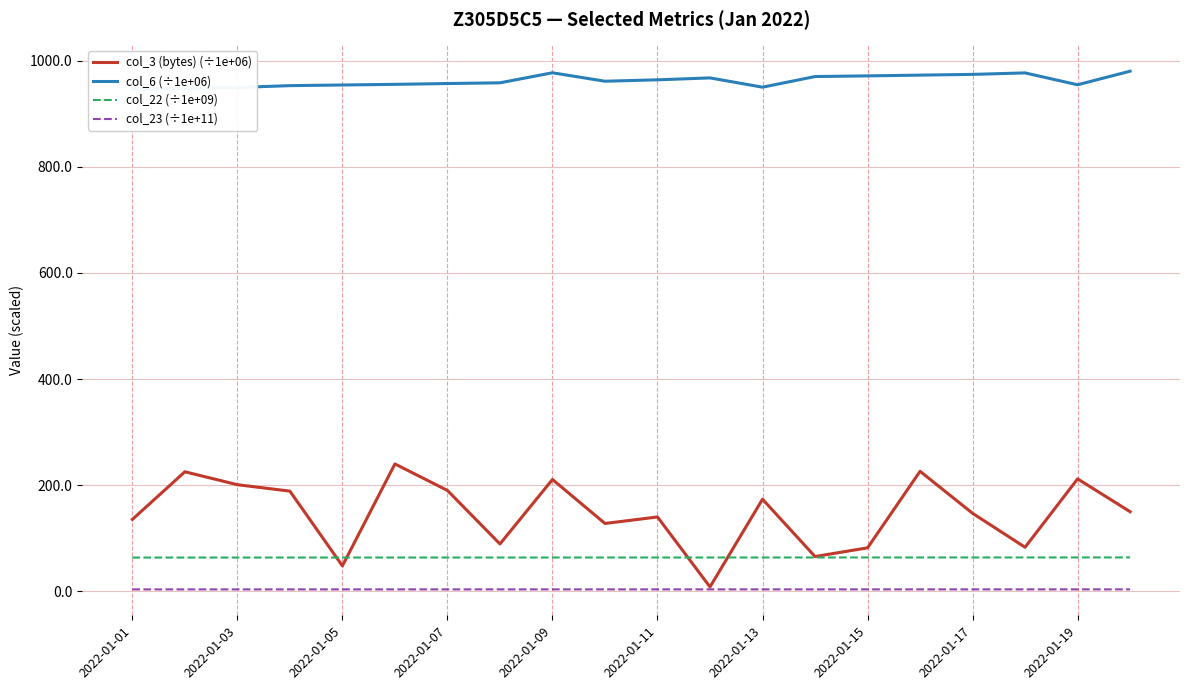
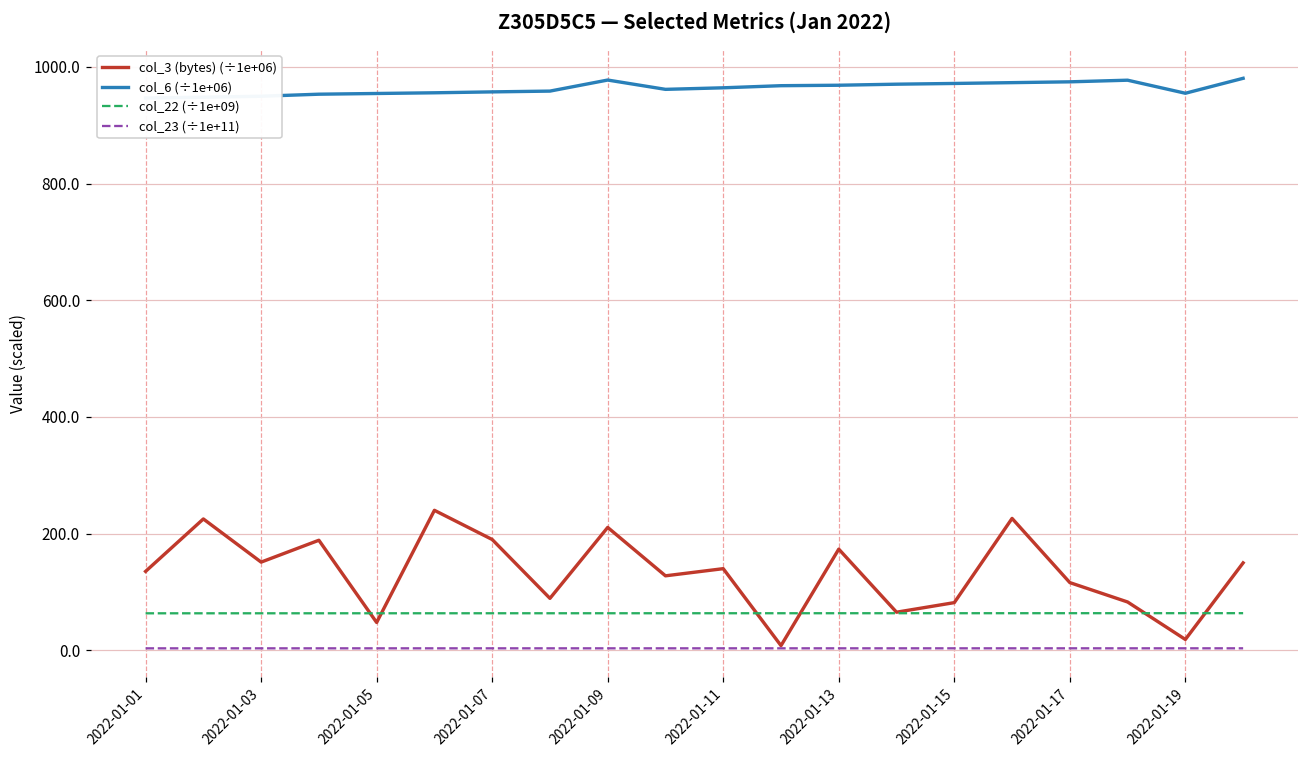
col_3 (bytes) (÷1e+06), 2022-01-03: 200 -> 150
col_6 (÷1e+06), 2022-01-13: 950 -> 970
col_3 (bytes) (÷1e+06), 2022-01-17: 150 -> 120
col_3 (bytes) (÷1e+06), 2022-01-19: 210 -> 20
